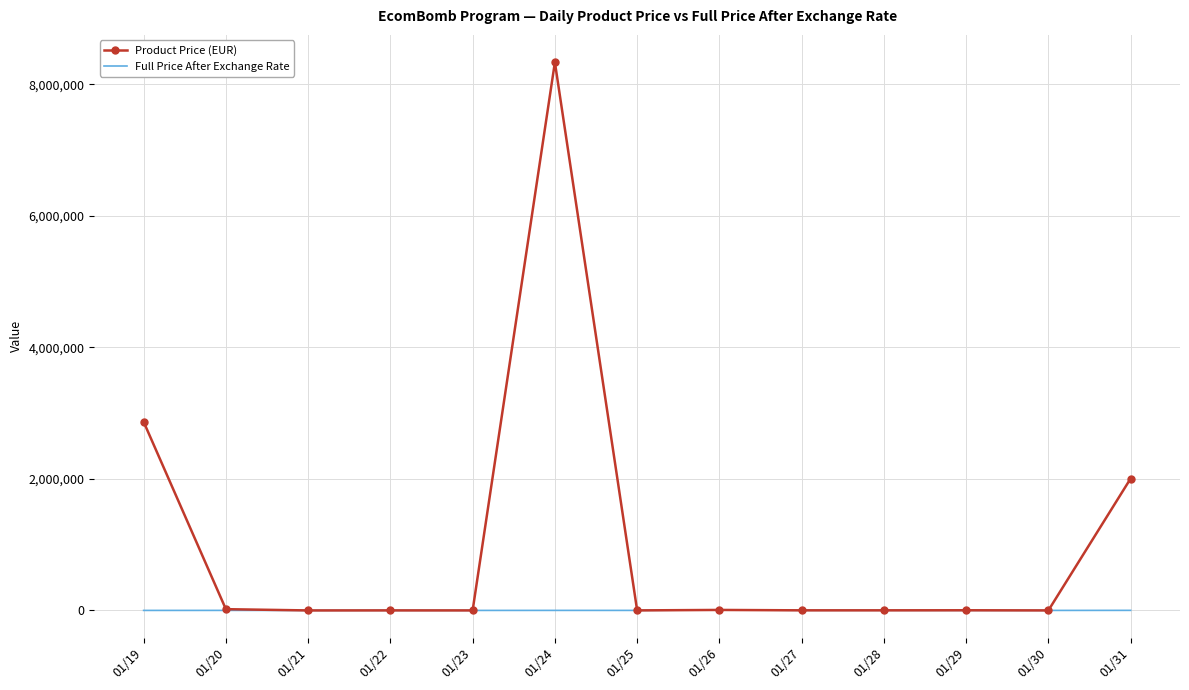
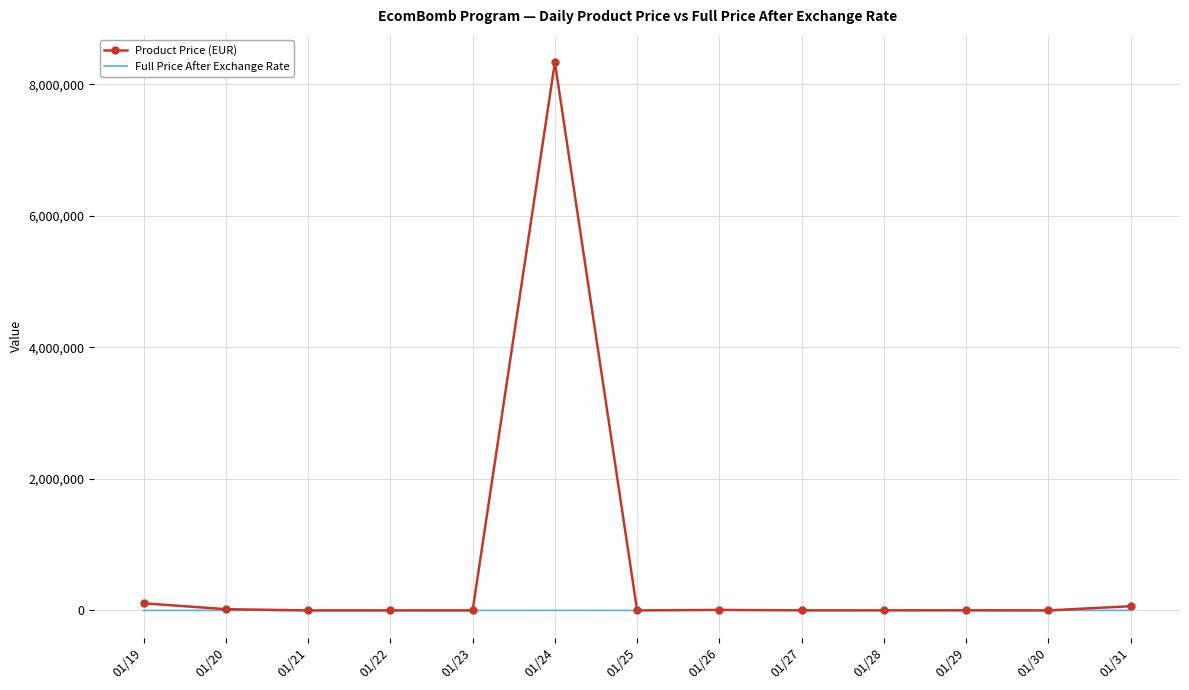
Product Price (EUR), 01/19: 2,900,000 -> 100,000
Product Price (EUR), 01/31: 2,000,000 -> 100,000
